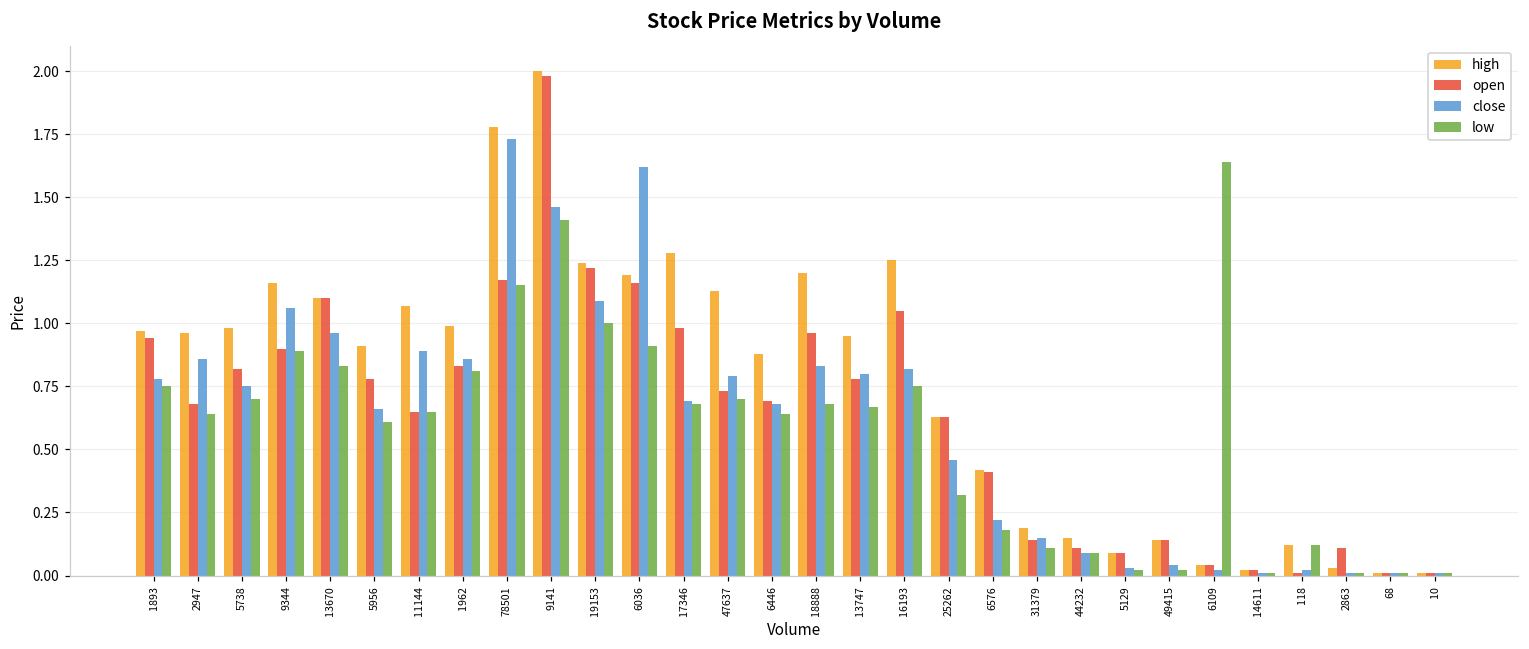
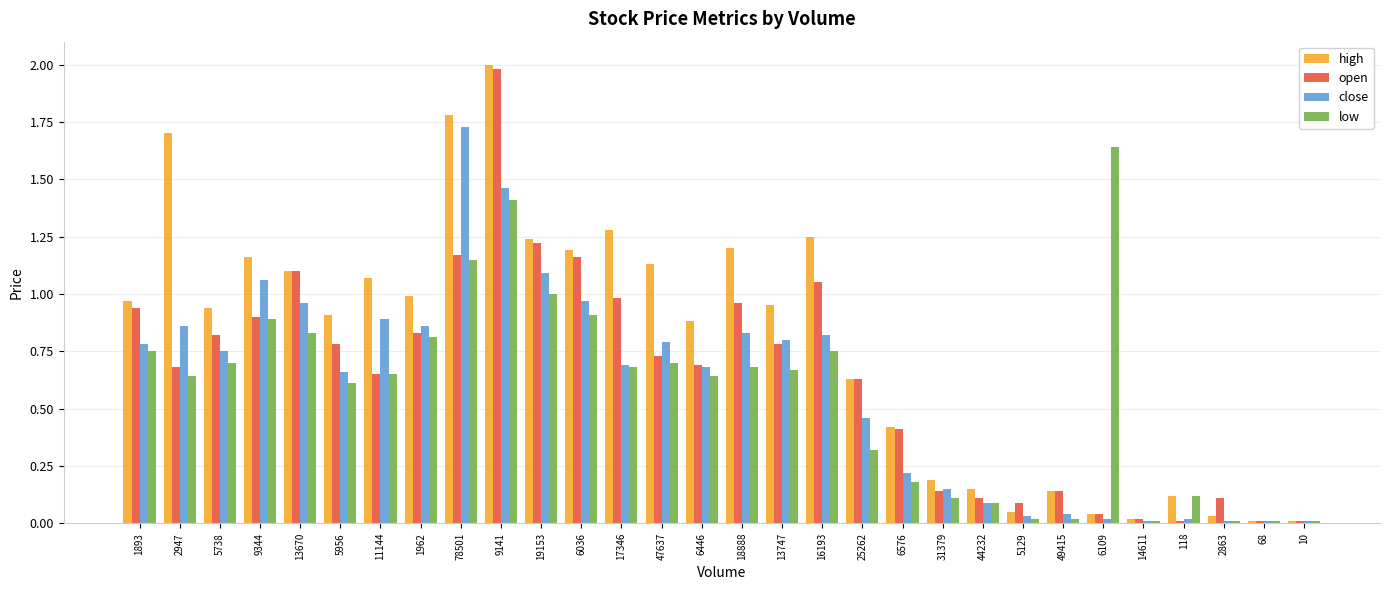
high, 2947: 0.96 -> 1.70
high, 5738: 0.98 -> 0.94
close, 6036: 1.62 -> 0.97
high, 5129: 0.09 -> 0.05
